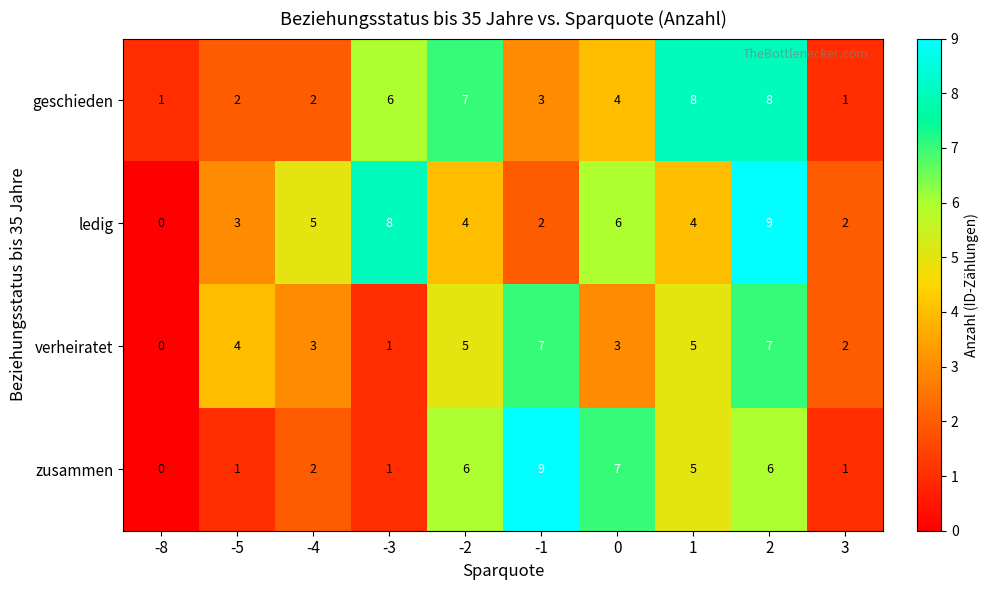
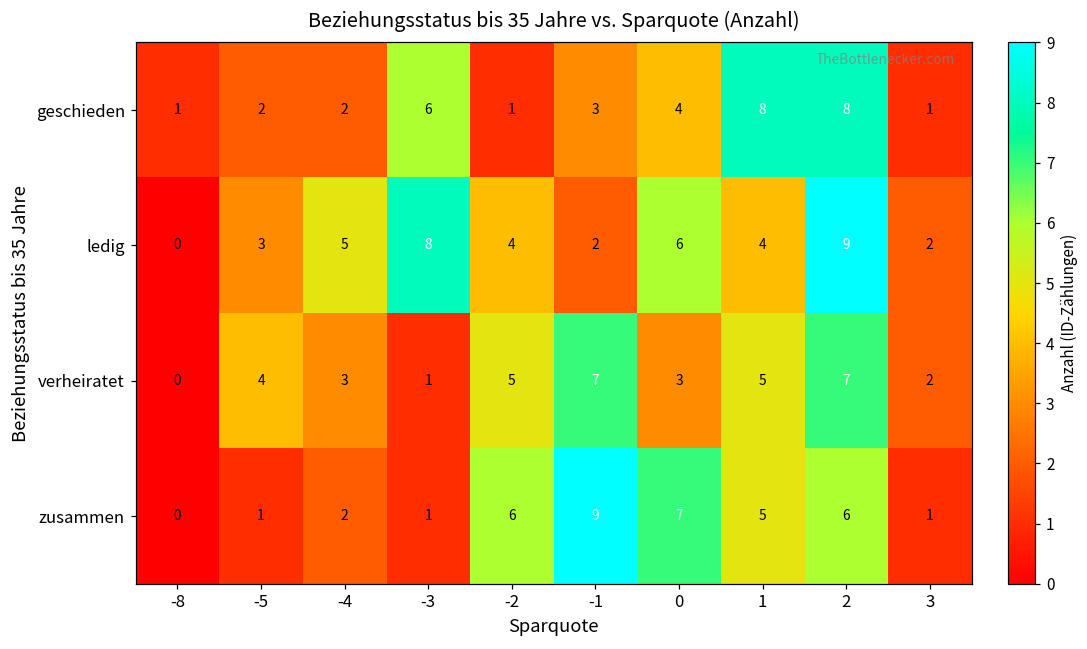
geschieden, -2: 7 -> 1
